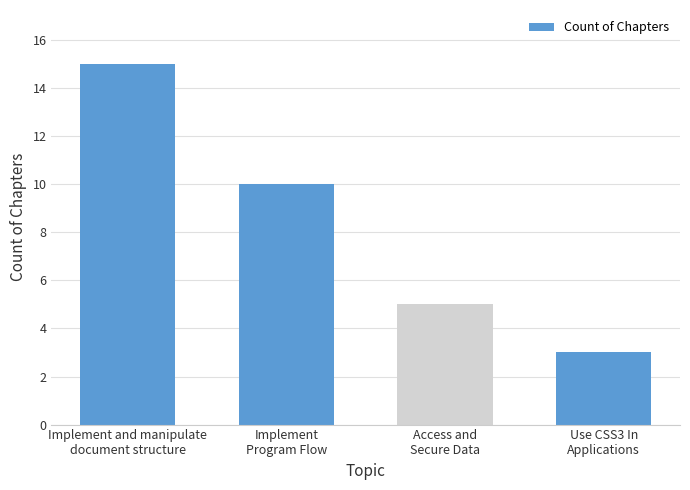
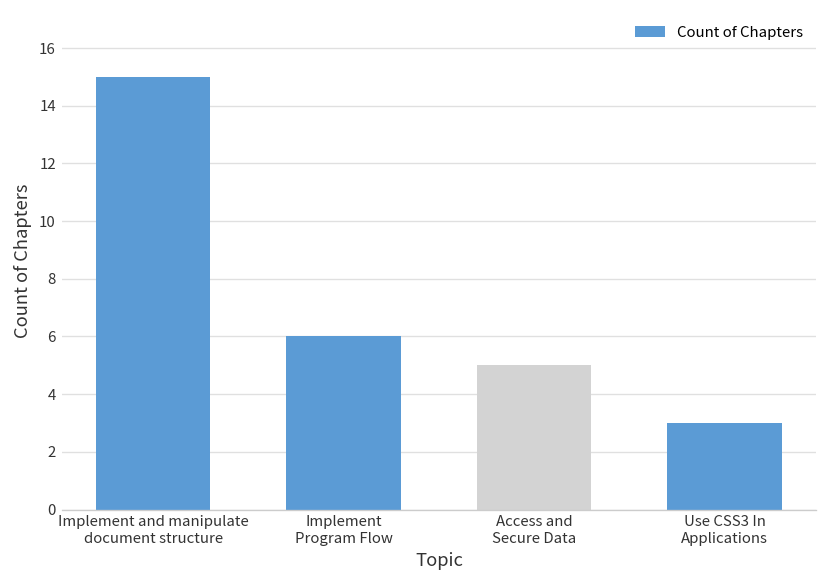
Implement Program Flow: 10 -> 6
